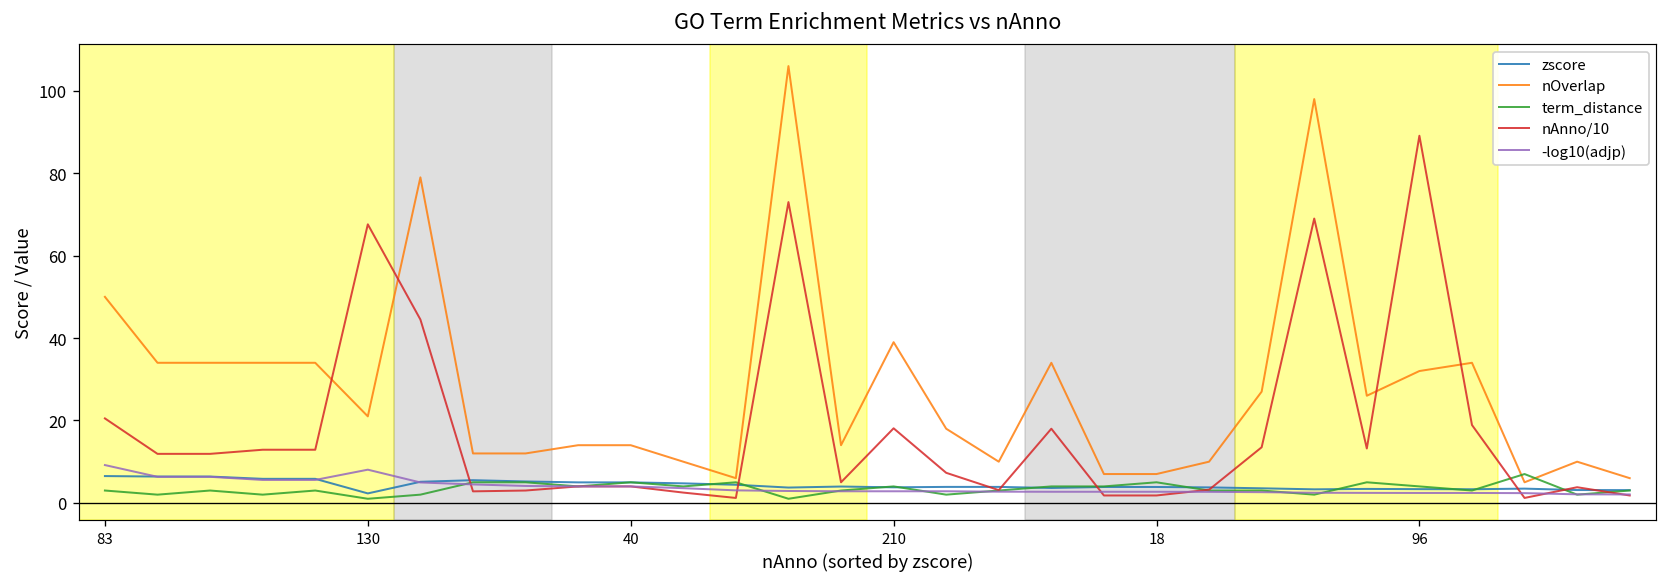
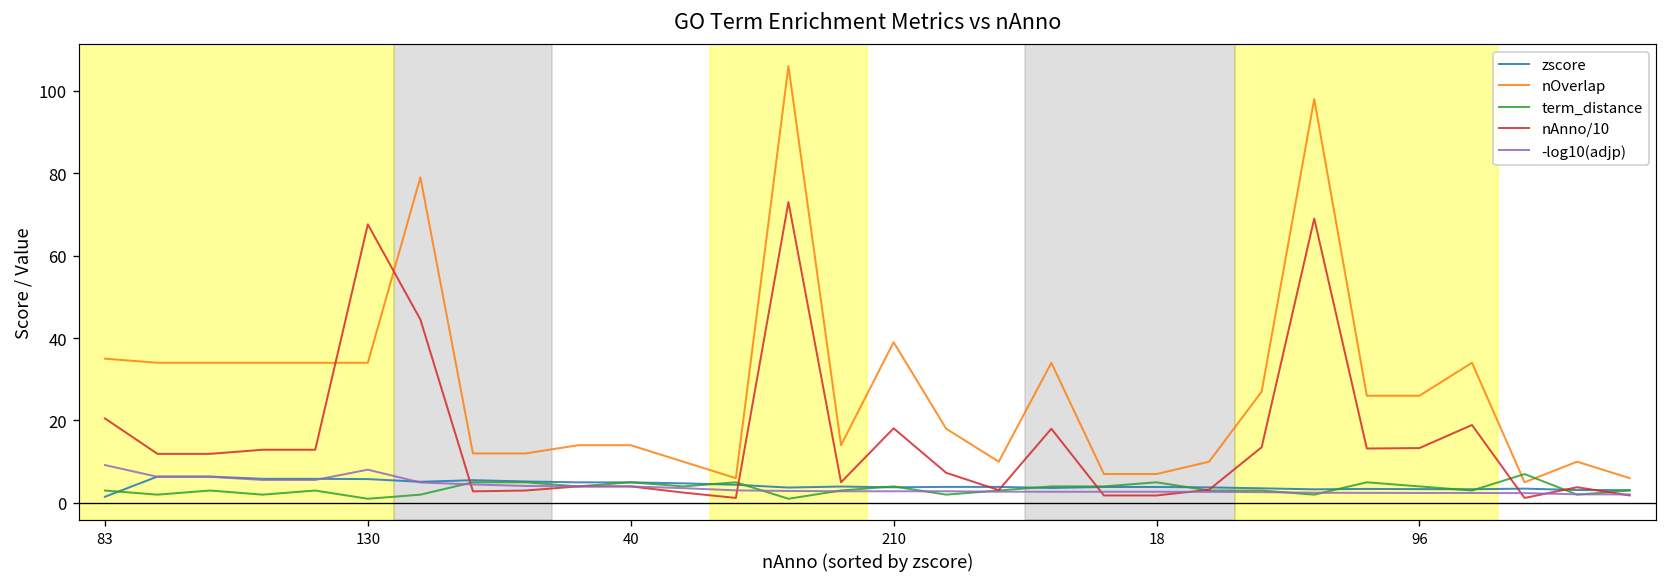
zscore, 83: 7 -> 1
nOverlap, 83: 50 -> 35
zscore, 130: 2 -> 6
nOverlap, 130: 21 -> 34
nOverlap, 96: 32 -> 26
nAnno/10, 96: 89 -> 13
